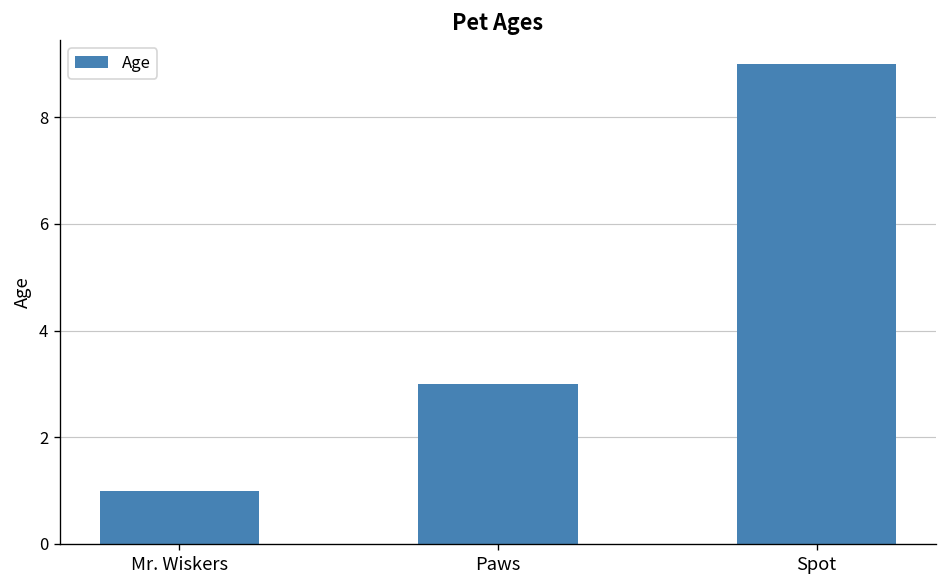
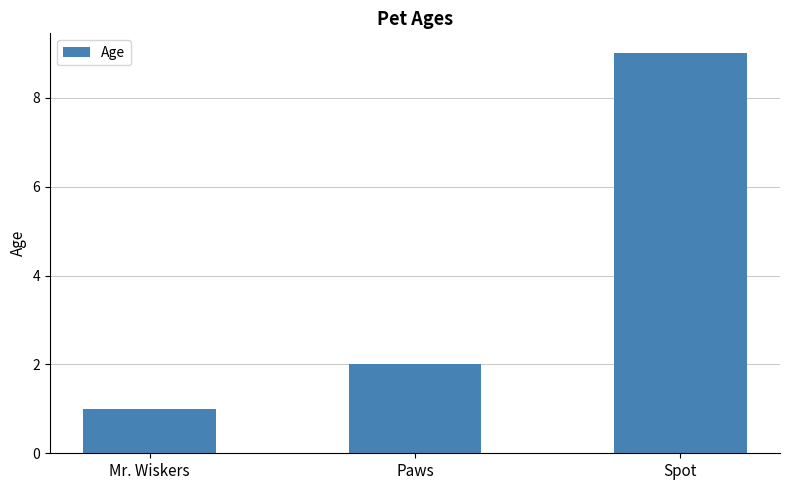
Paws: 3 -> 2
